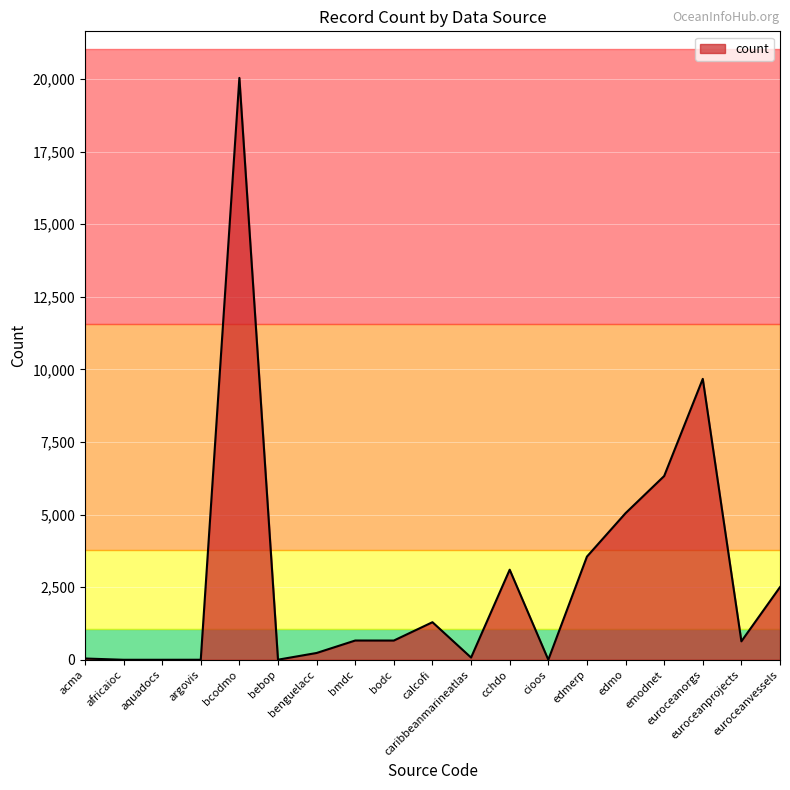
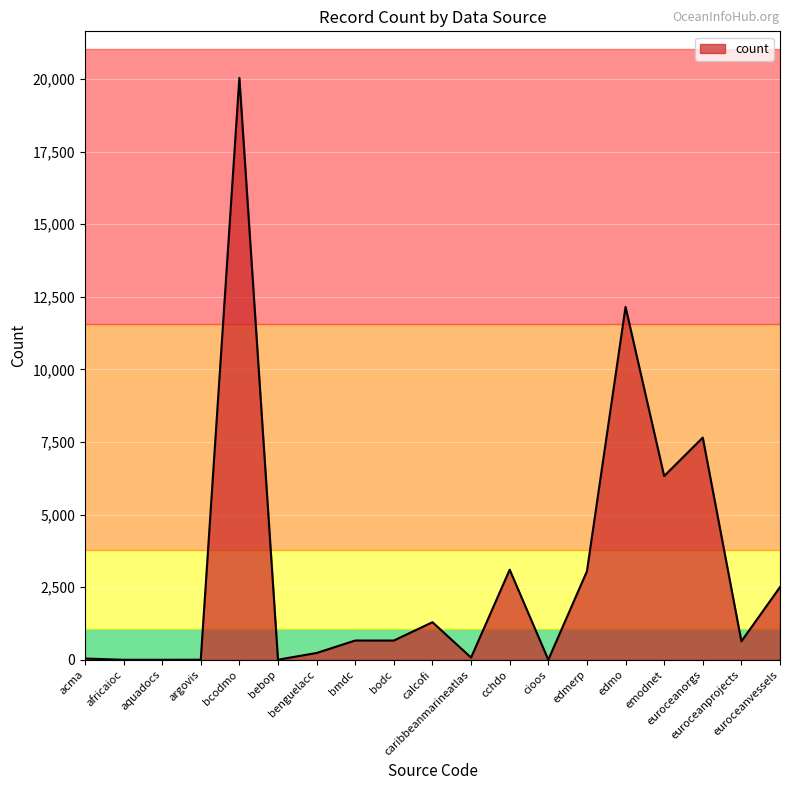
edmerp: 3,600 -> 3,000
edmo: 5,000 -> 12,200
euroceanorgs: 9,700 -> 7,700
